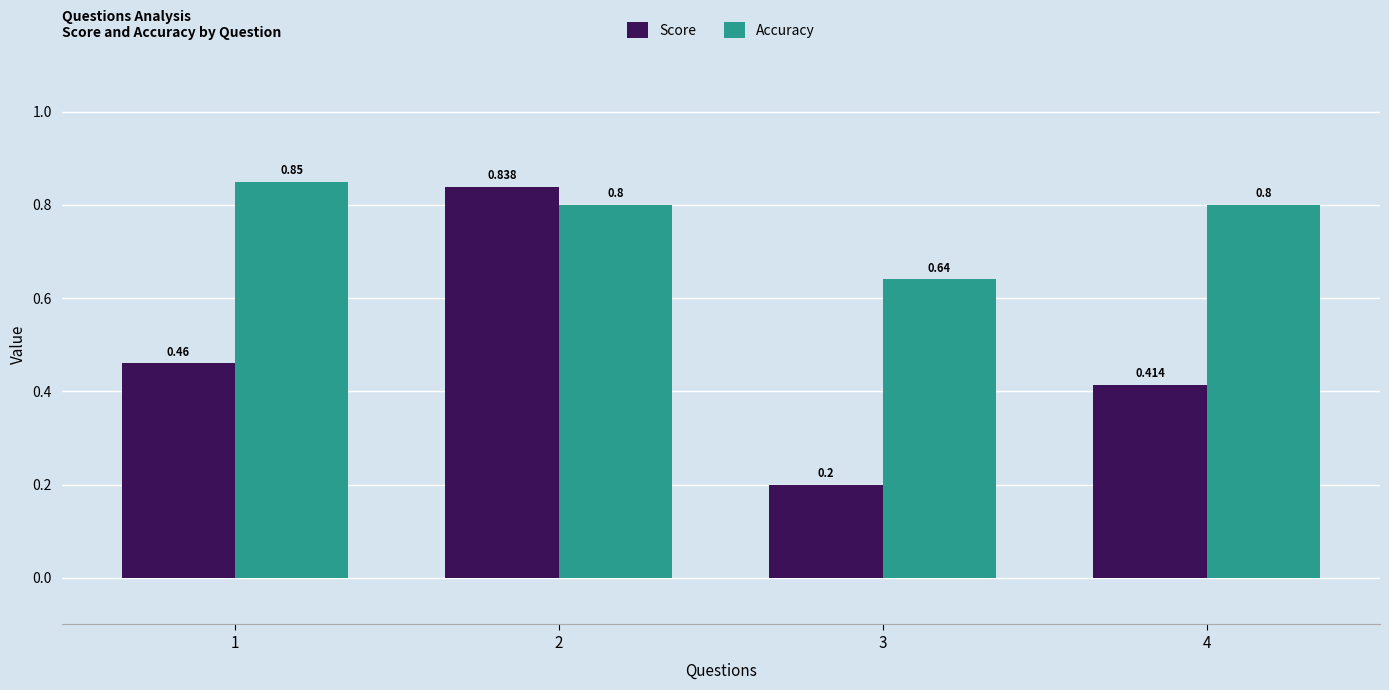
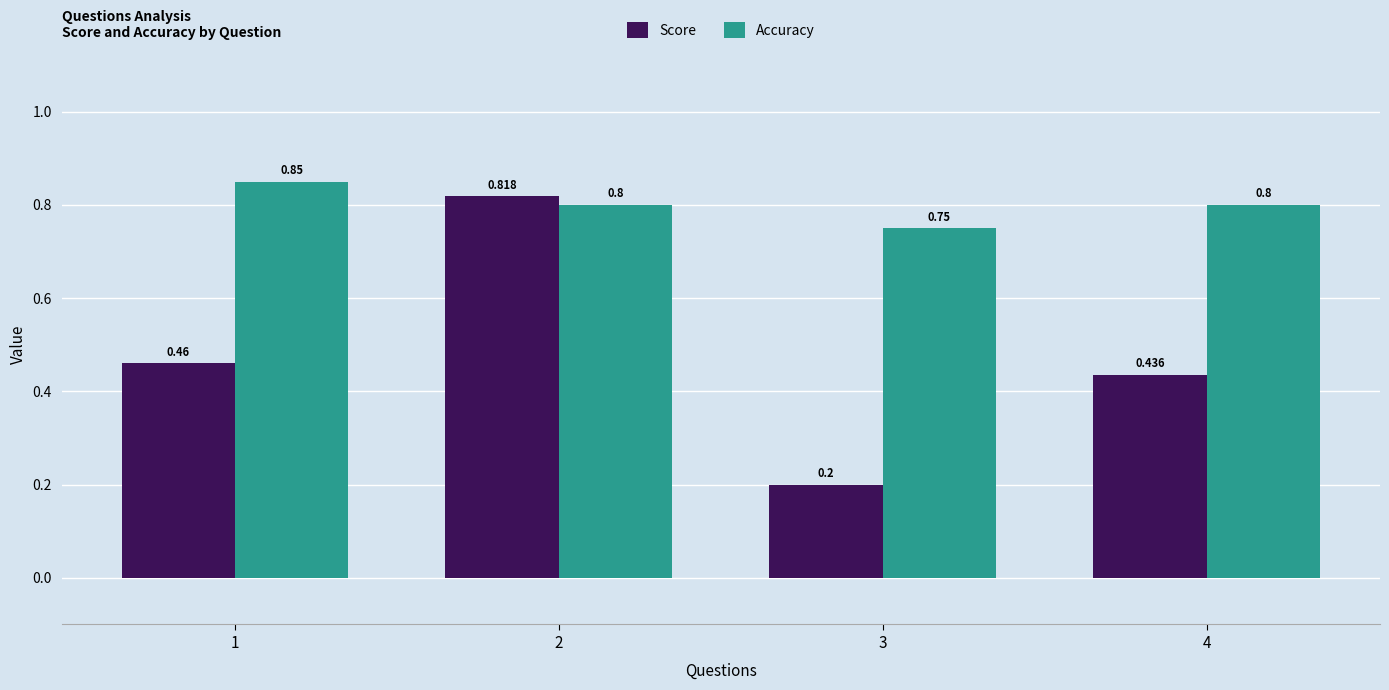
Score, 2: 0.838 -> 0.818
Accuracy, 3: 0.64 -> 0.75
Score, 4: 0.414 -> 0.436
